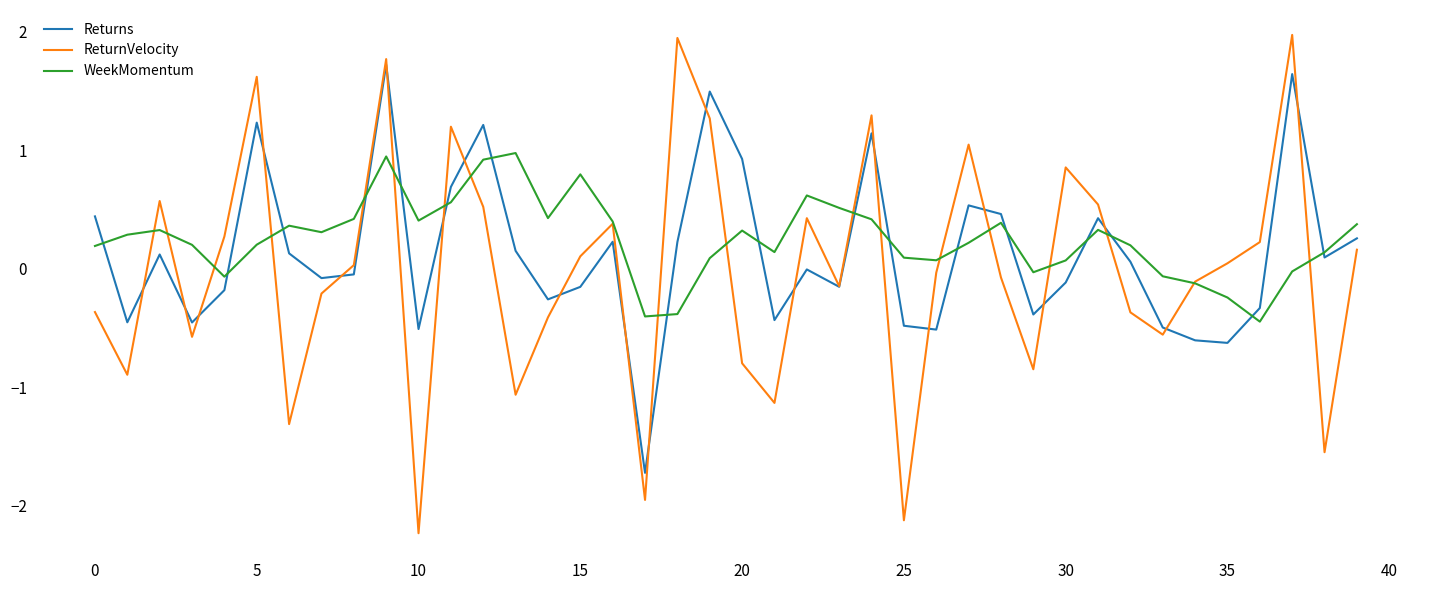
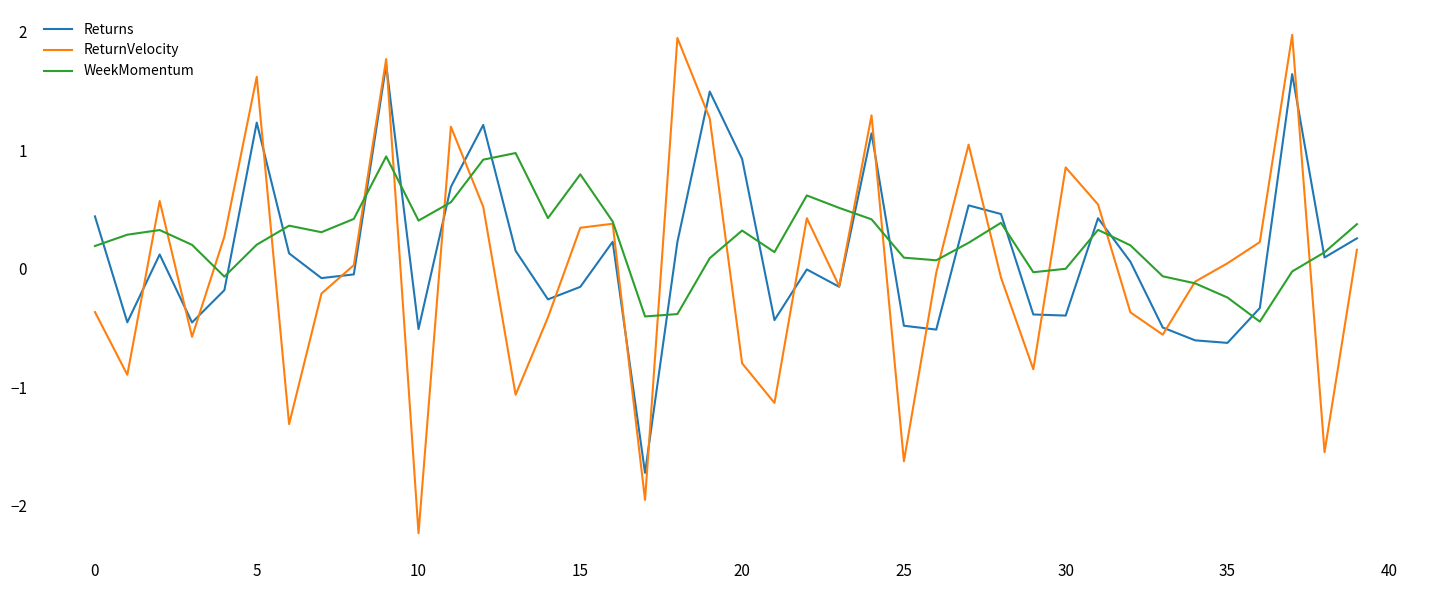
ReturnVelocity, 15: 0.11 -> 0.35
ReturnVelocity, 25: -2.12 -> -1.62
Returns, 30: -0.12 -> -0.39
WeekMomentum, 30: 0.07 -> 0.00
